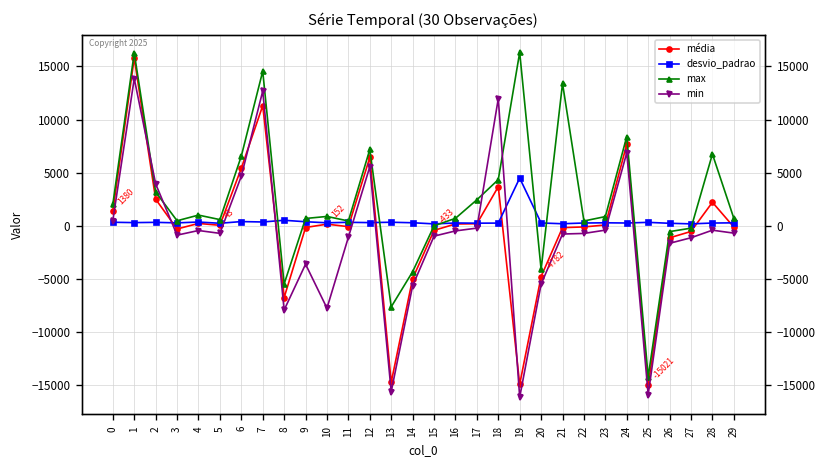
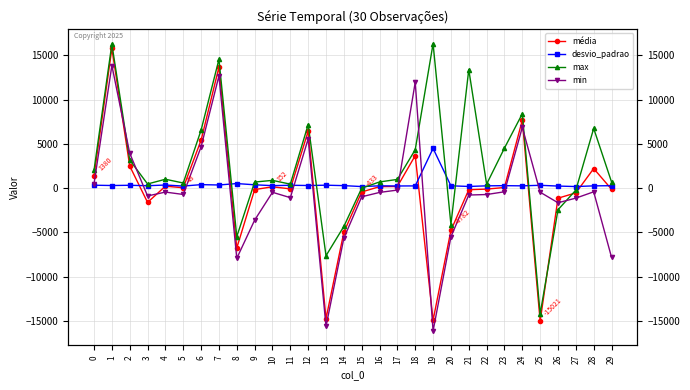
média, 3: 0 -> -2000
média, 7: 11000 -> 14000
min, 10: -8000 -> 0
max, 17: 2000 -> 1000
max, 23: 1000 -> 5000
min, 25: -16000 -> 0
max, 26: -1000 -> -2000
min, 29: -1000 -> -8000
